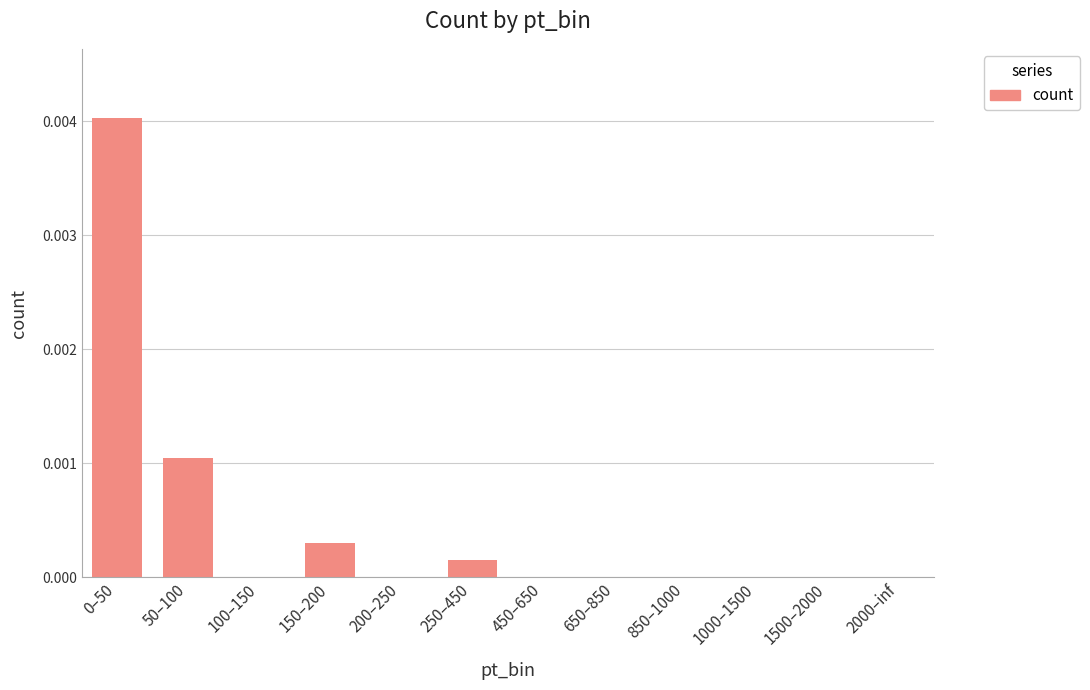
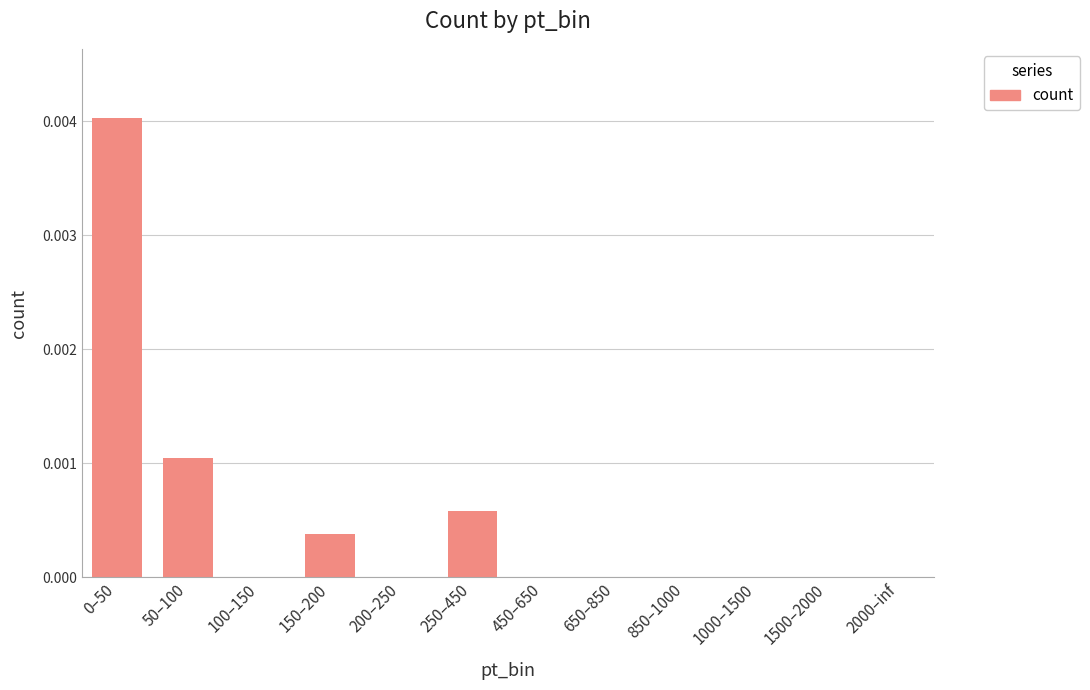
150–200: 0.00030 -> 0.00038
250–450: 0.00015 -> 0.00058
